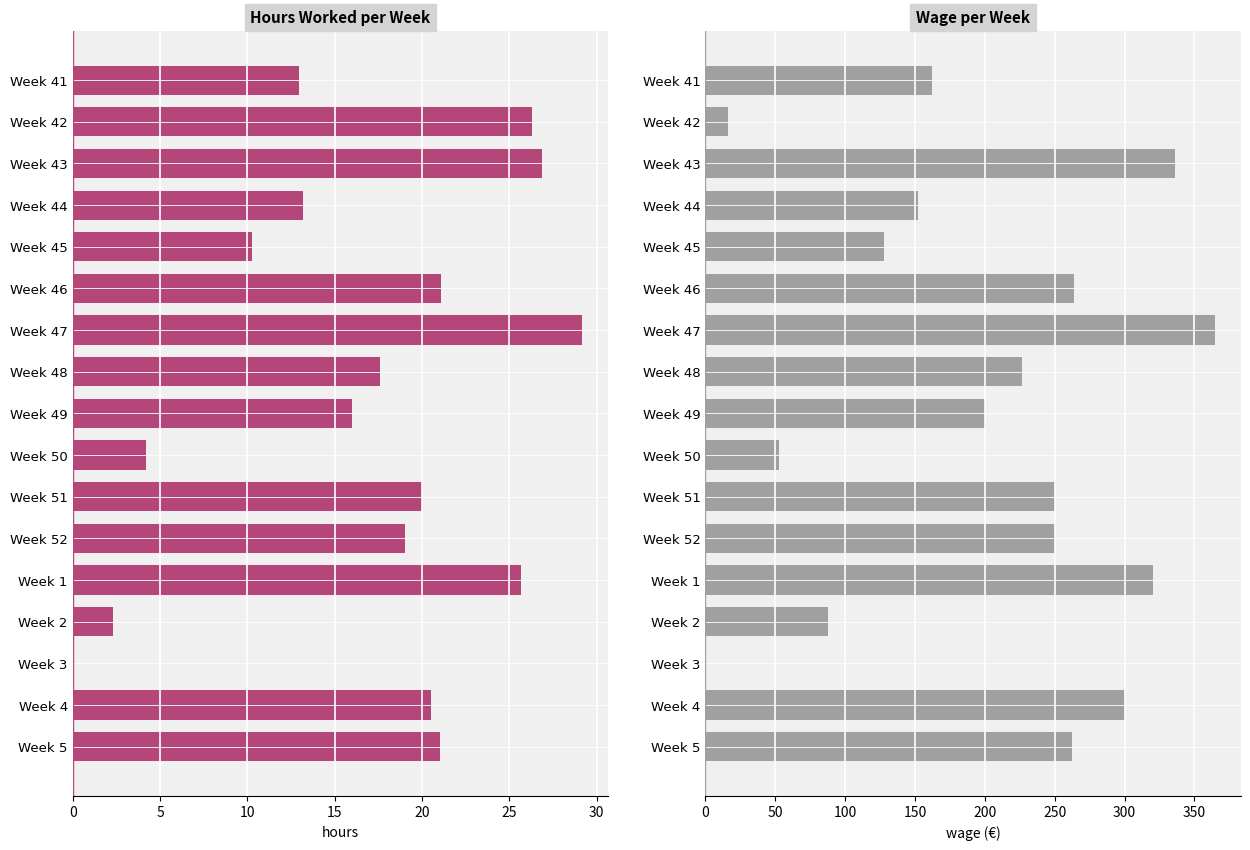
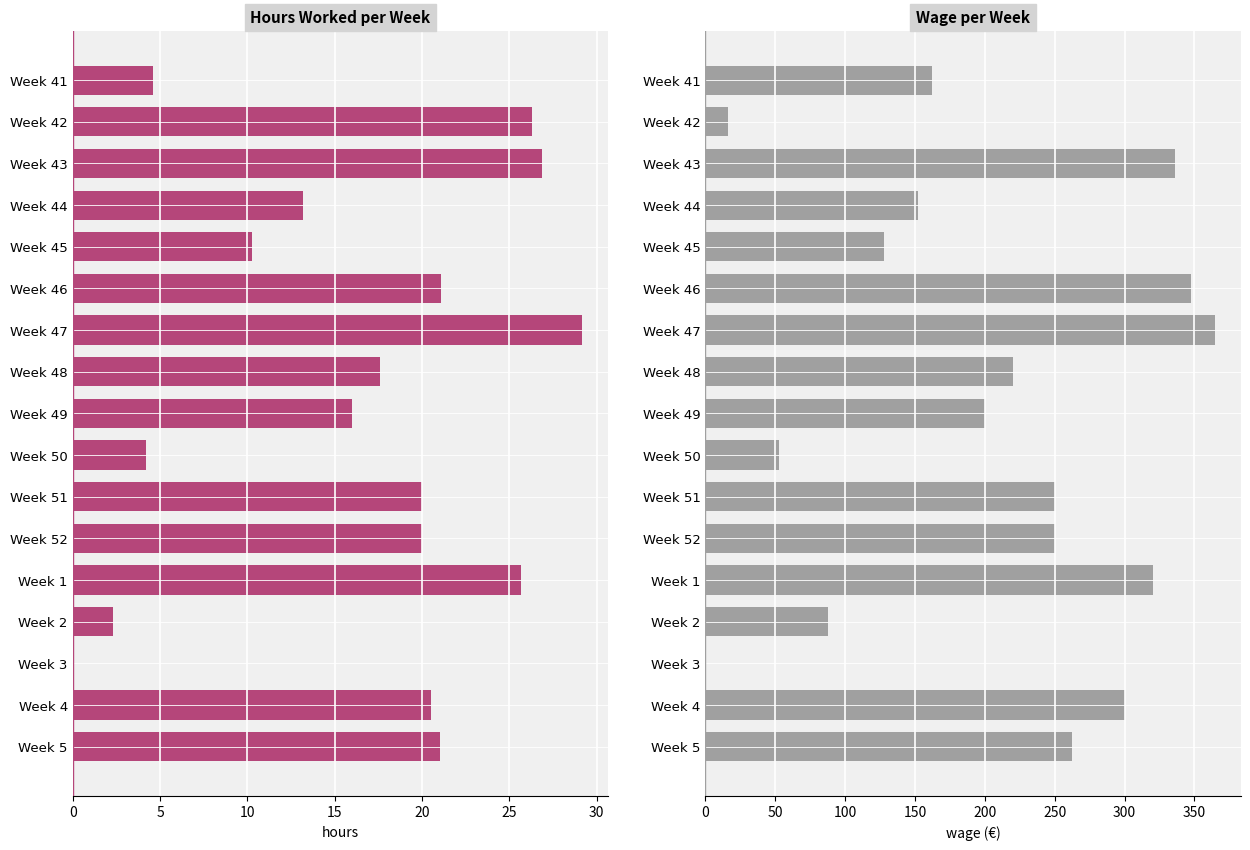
Hours Worked per Week, Week 41: 13.0 -> 4.6
Hours Worked per Week, Week 52: 19 -> 20
Wage per Week, Week 46: 264 -> 348
Wage per Week, Week 48: 227 -> 220
